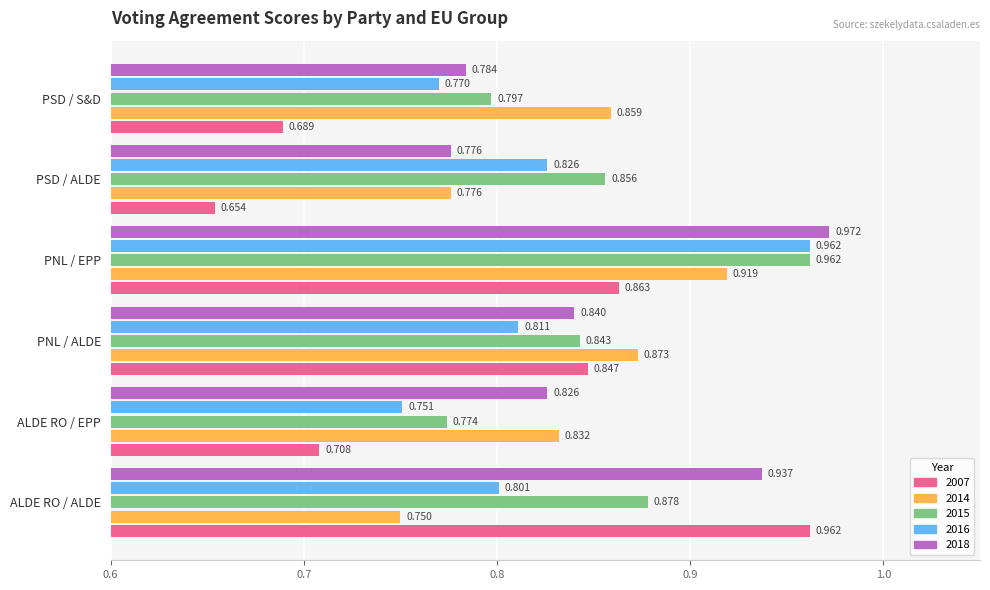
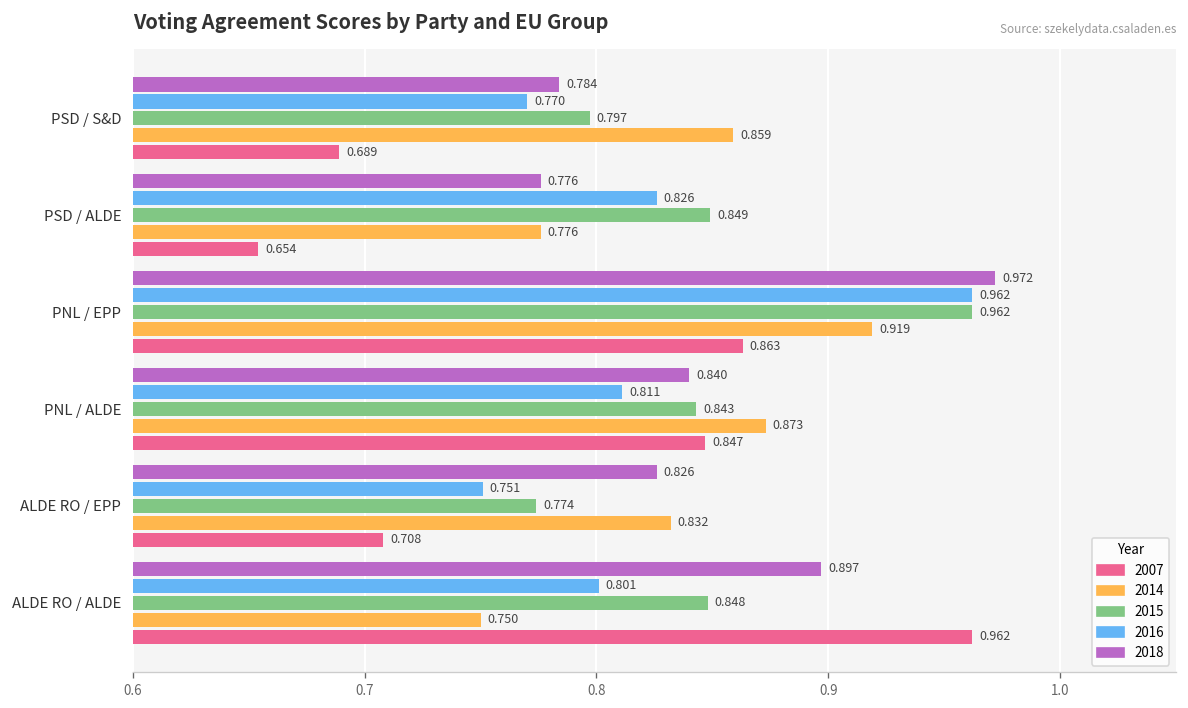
2015, PSD / ALDE: 0.856 -> 0.849
2018, ALDE RO / ALDE: 0.937 -> 0.897
2015, ALDE RO / ALDE: 0.878 -> 0.848
